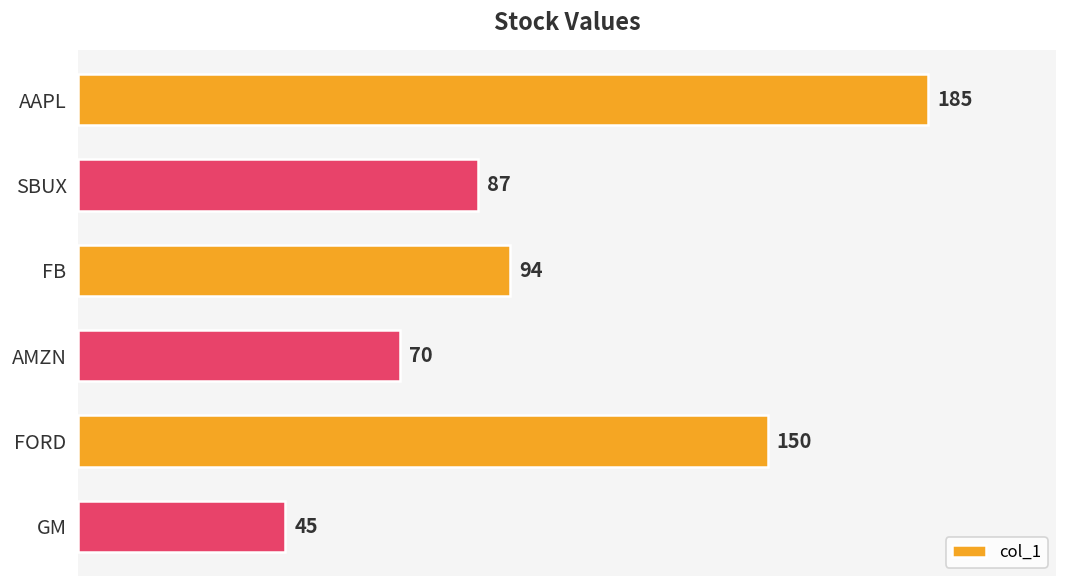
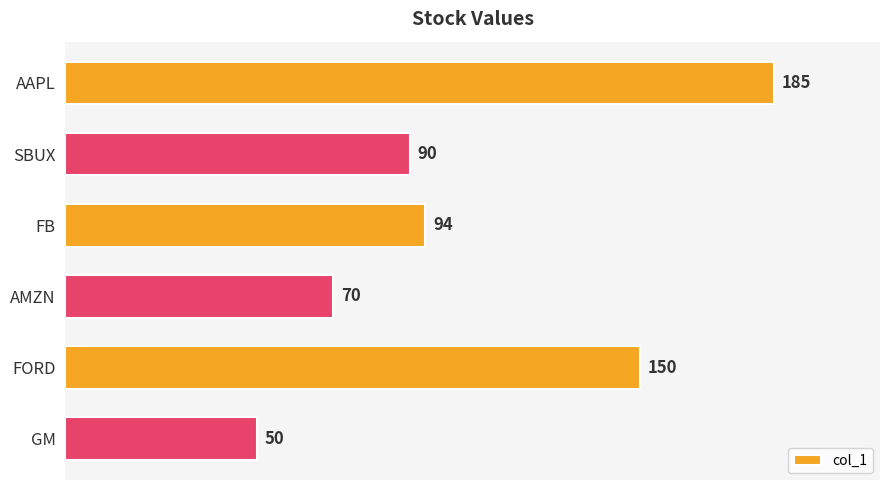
SBUX: 87 -> 90
GM: 45 -> 50
